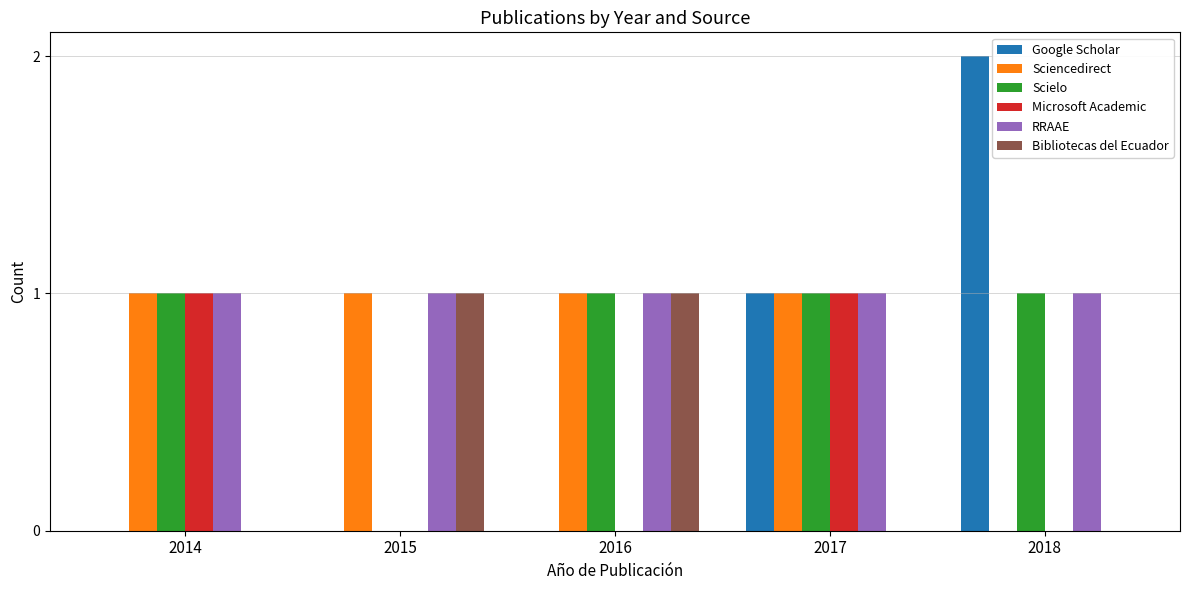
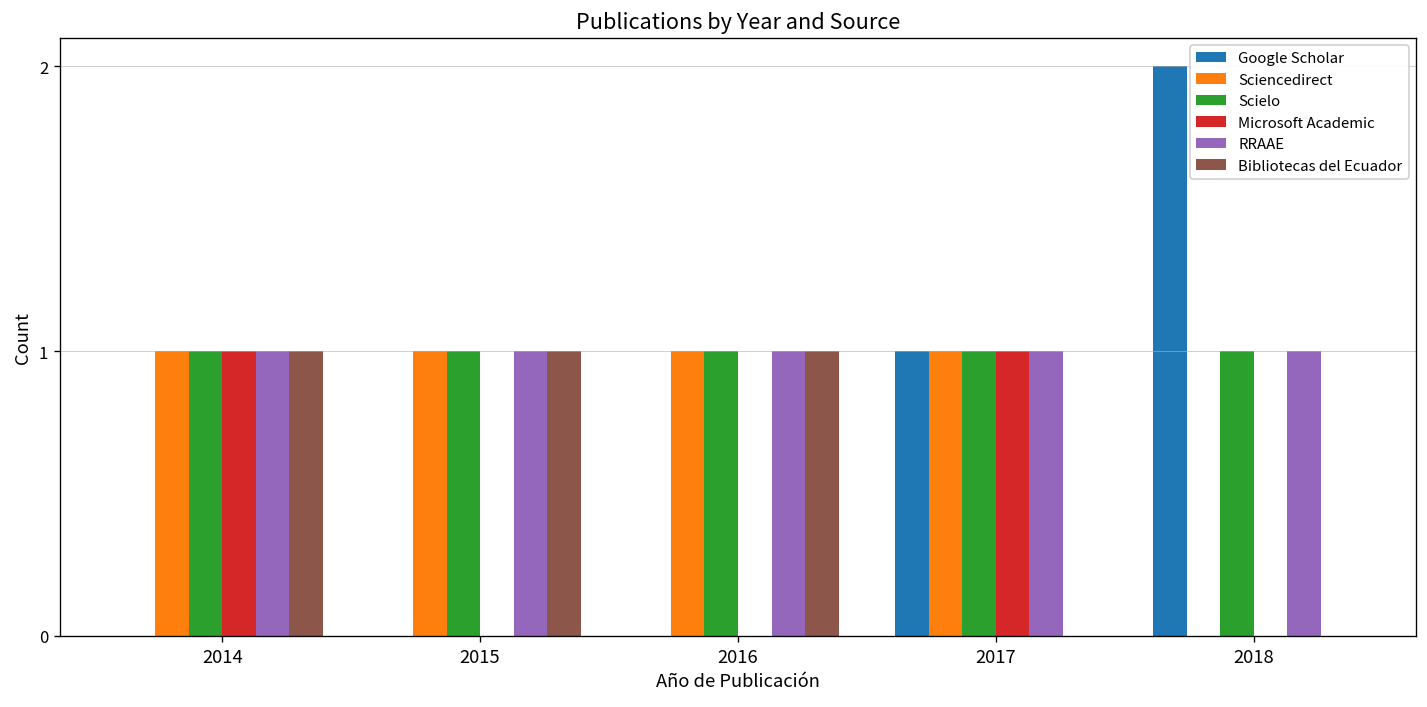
Bibliotecas del Ecuador, 2014: 0 -> 1
Scielo, 2015: 0 -> 1
